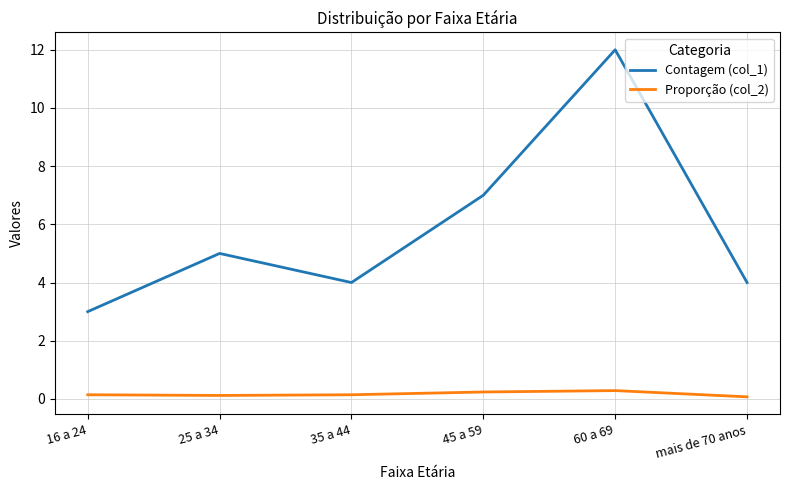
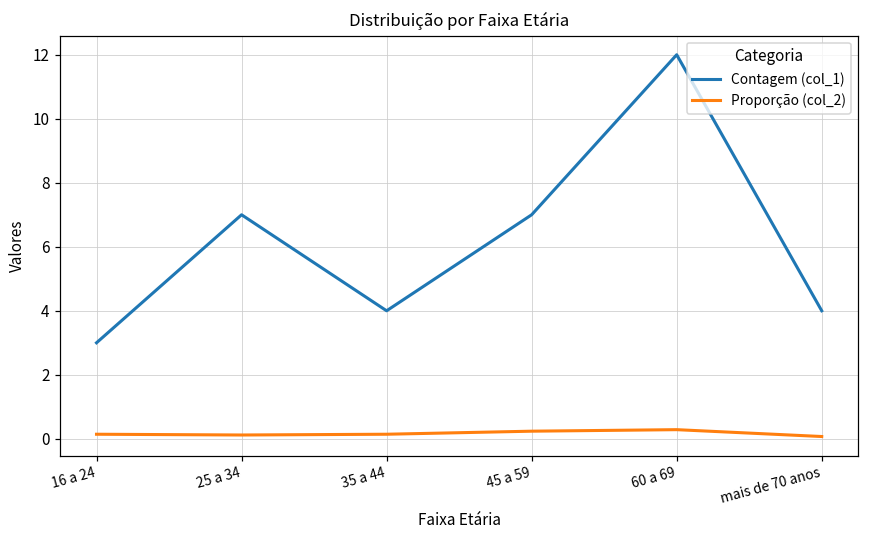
Contagem (col_1), 25 a 34: 5 -> 7
